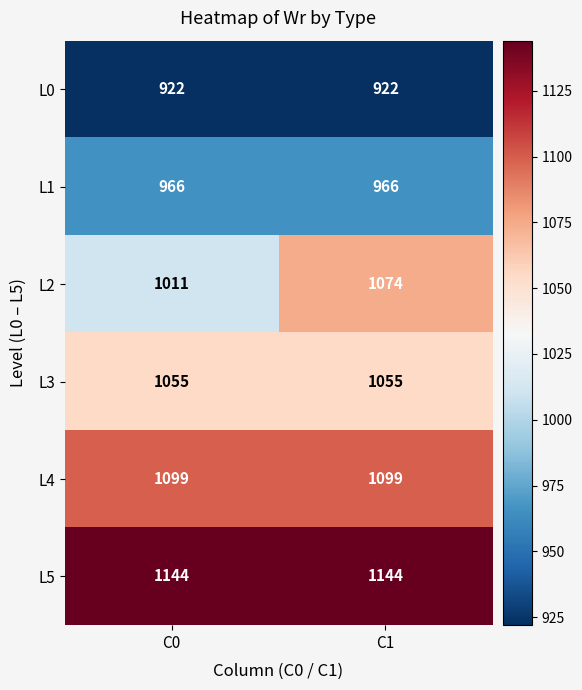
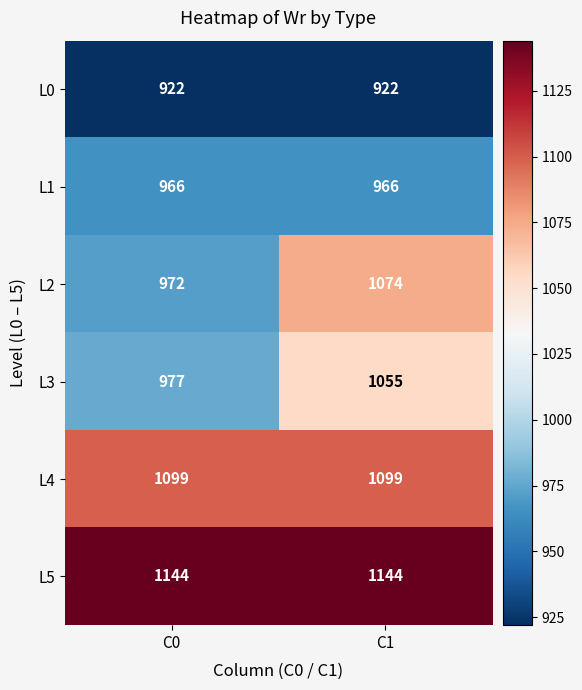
L2, C0: 1011 -> 972
L3, C0: 1055 -> 977
